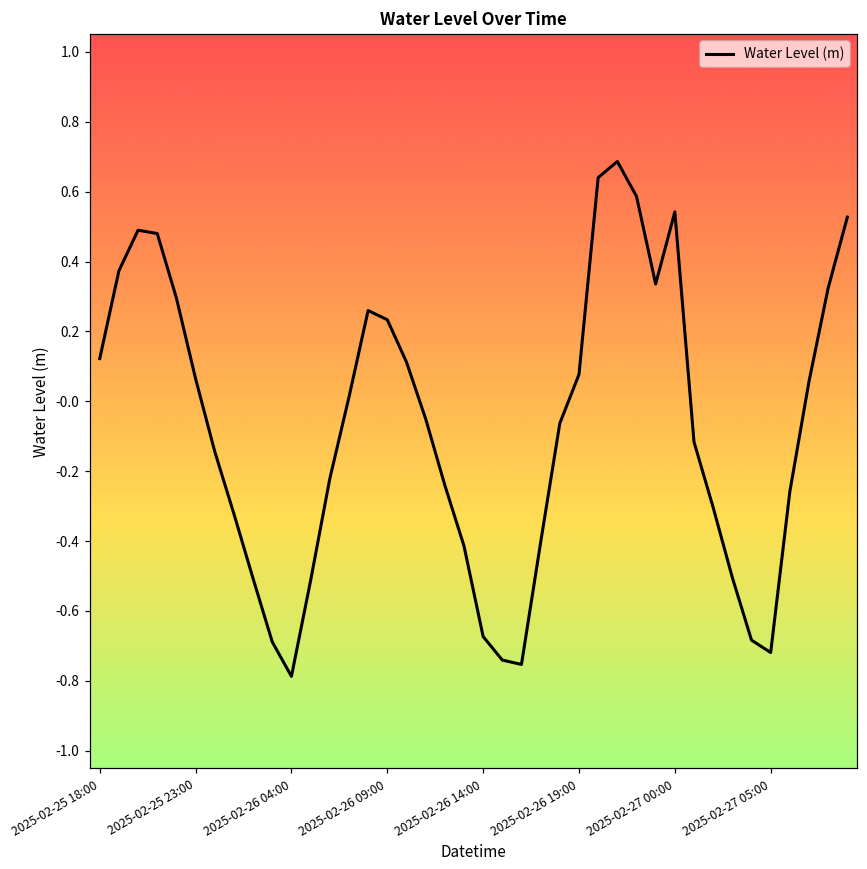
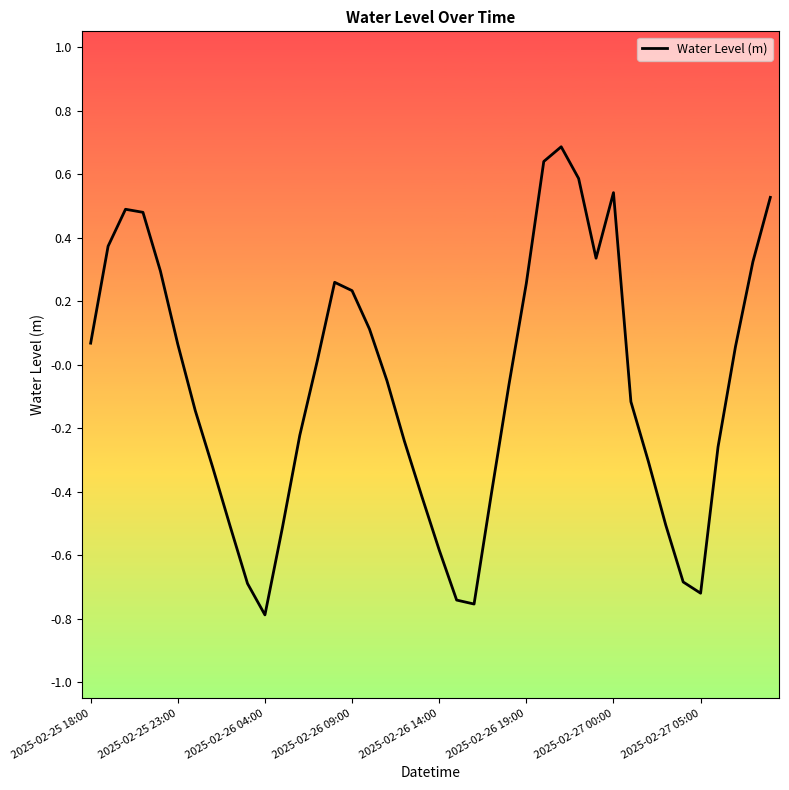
2025-02-25 18:00: 0.12 -> 0.07
2025-02-26 14:00: -0.67 -> -0.58
2025-02-26 19:00: 0.08 -> 0.26
